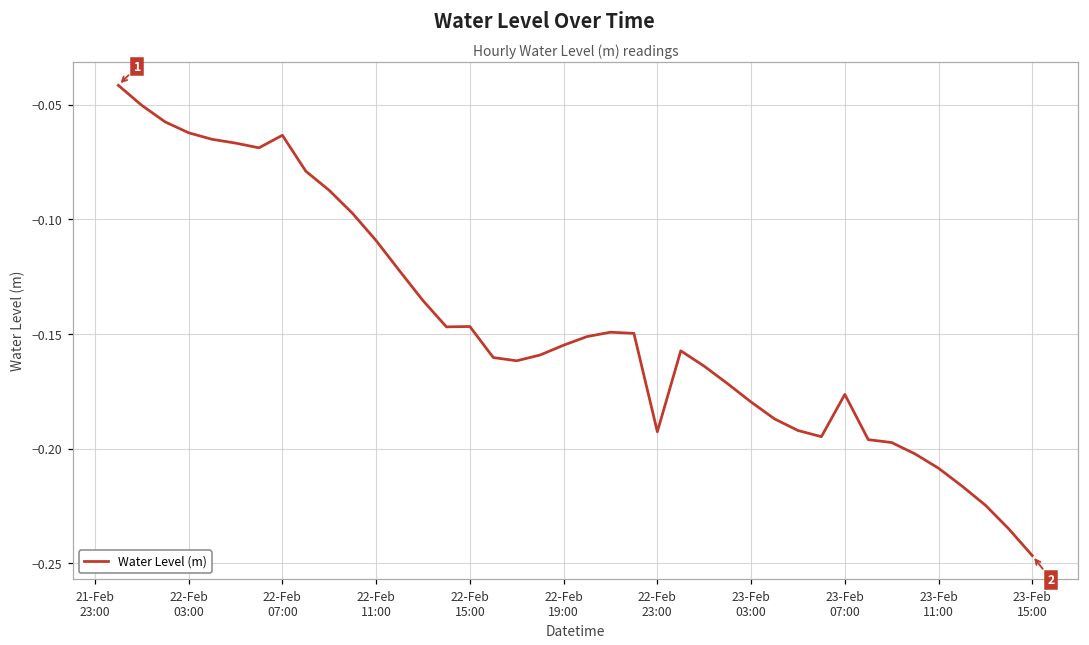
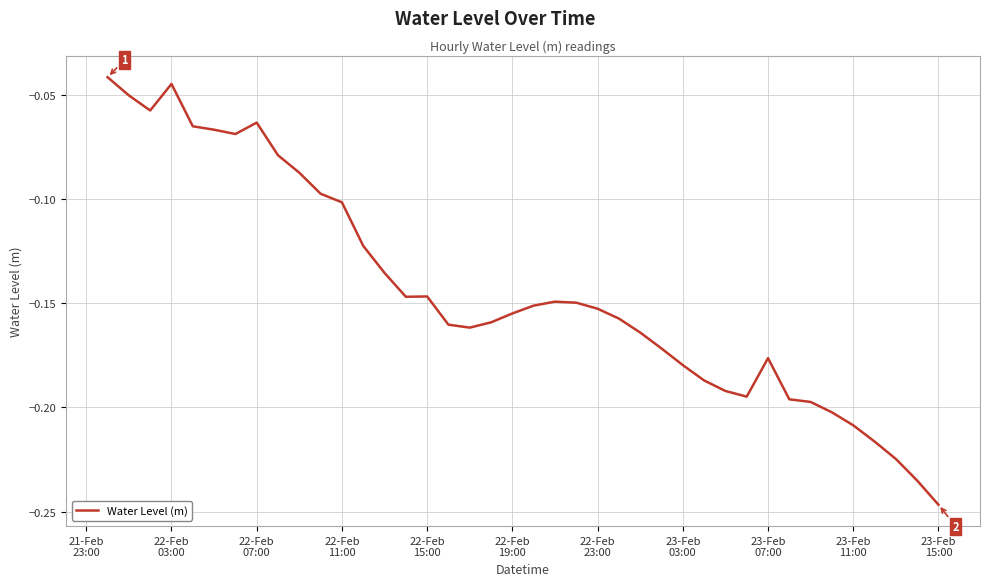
22-Feb 03:00: -0.062 -> -0.045
22-Feb 11:00: -0.109 -> -0.102
22-Feb 23:00: -0.193 -> -0.153
